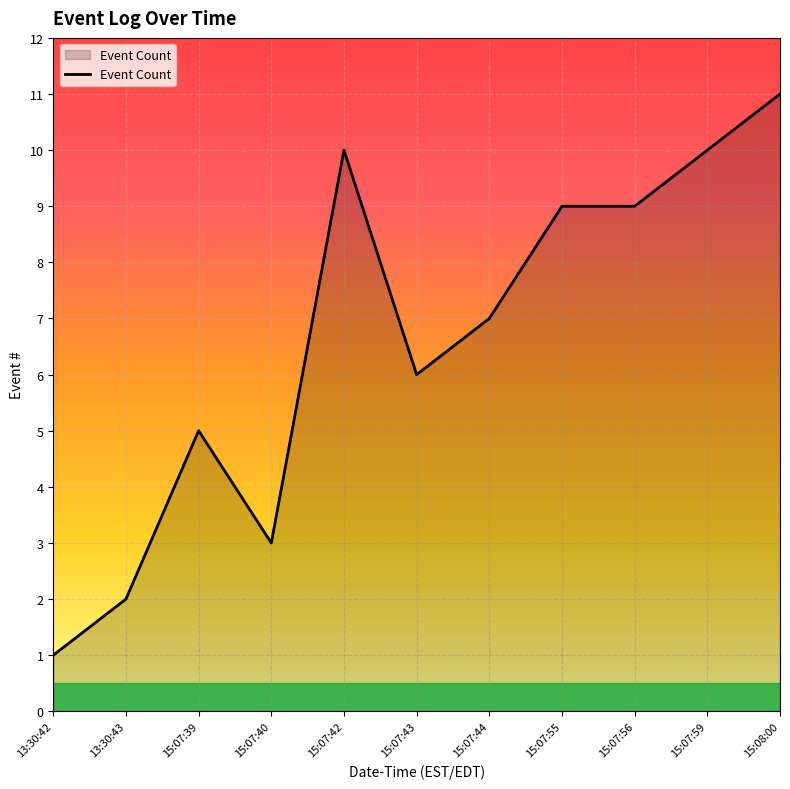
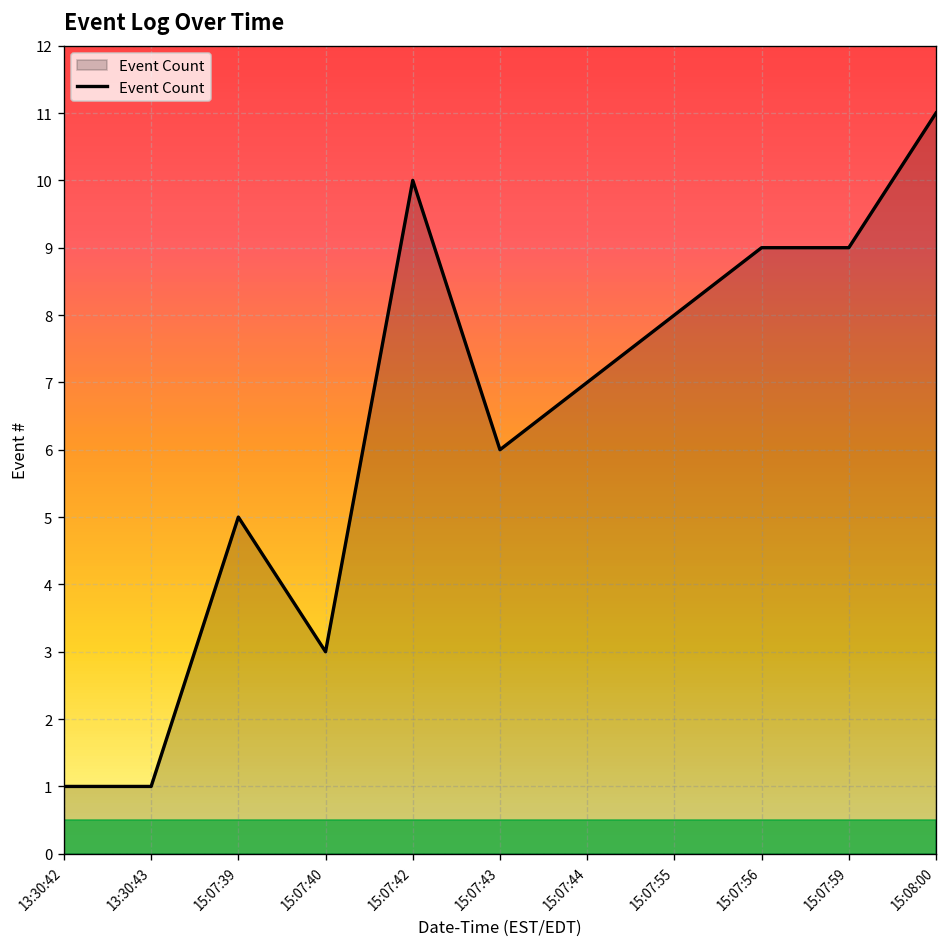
13:30:43: 2 -> 1
15:07:55: 9 -> 8
15:07:59: 10 -> 9
